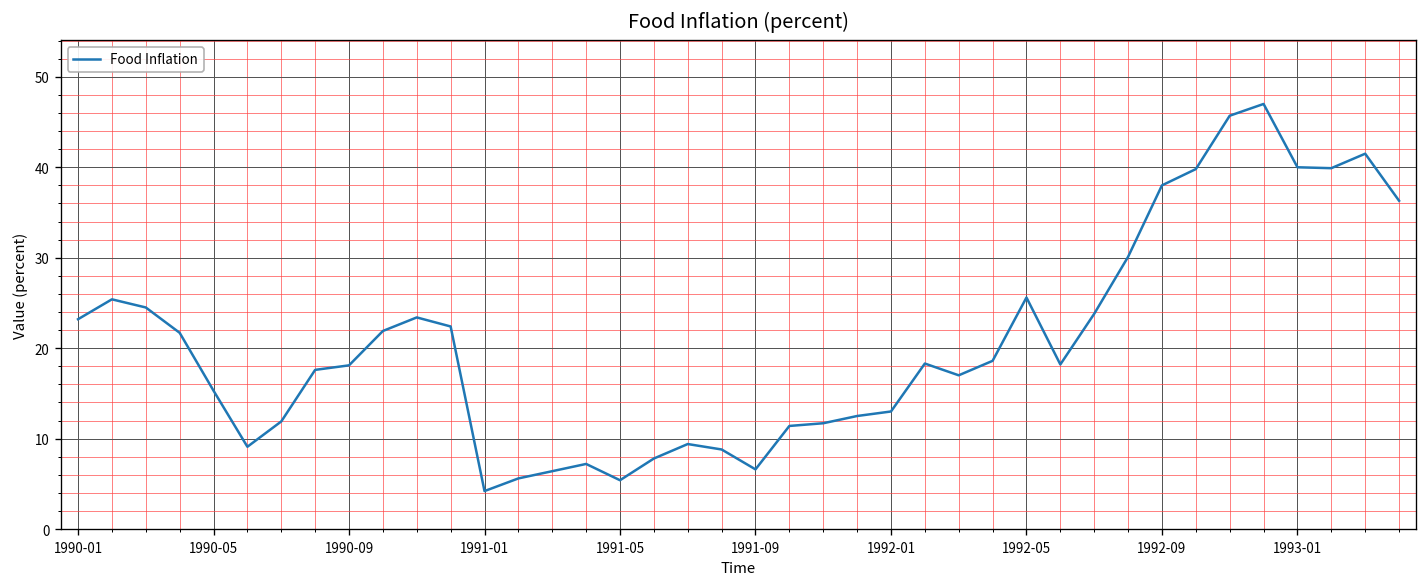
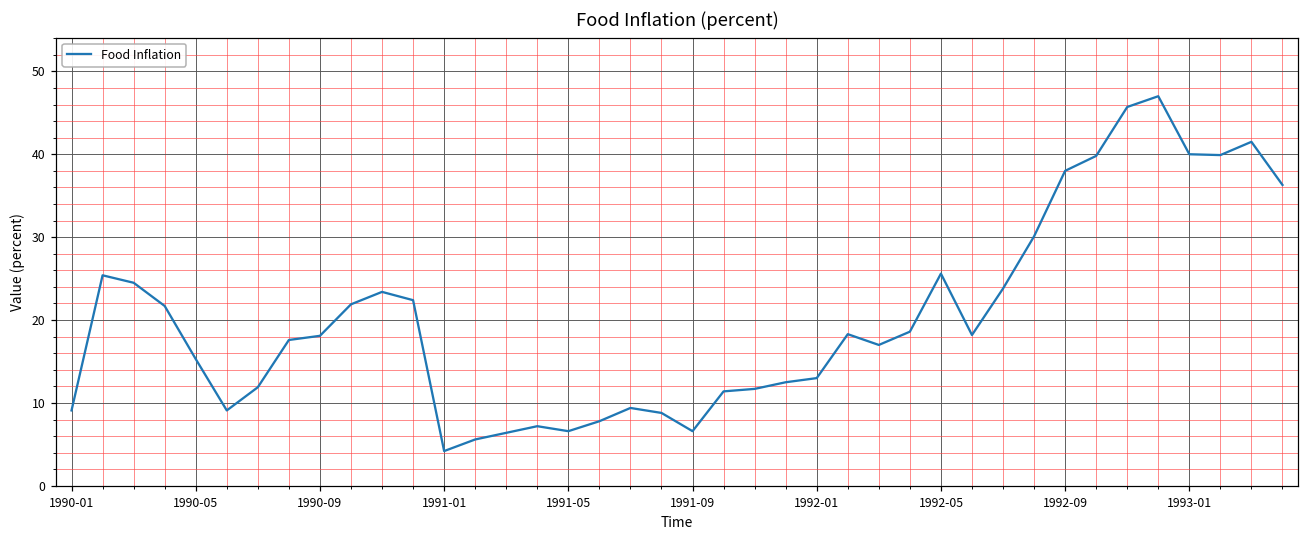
1990-01: 23 -> 9
1991-05: 5 -> 7
